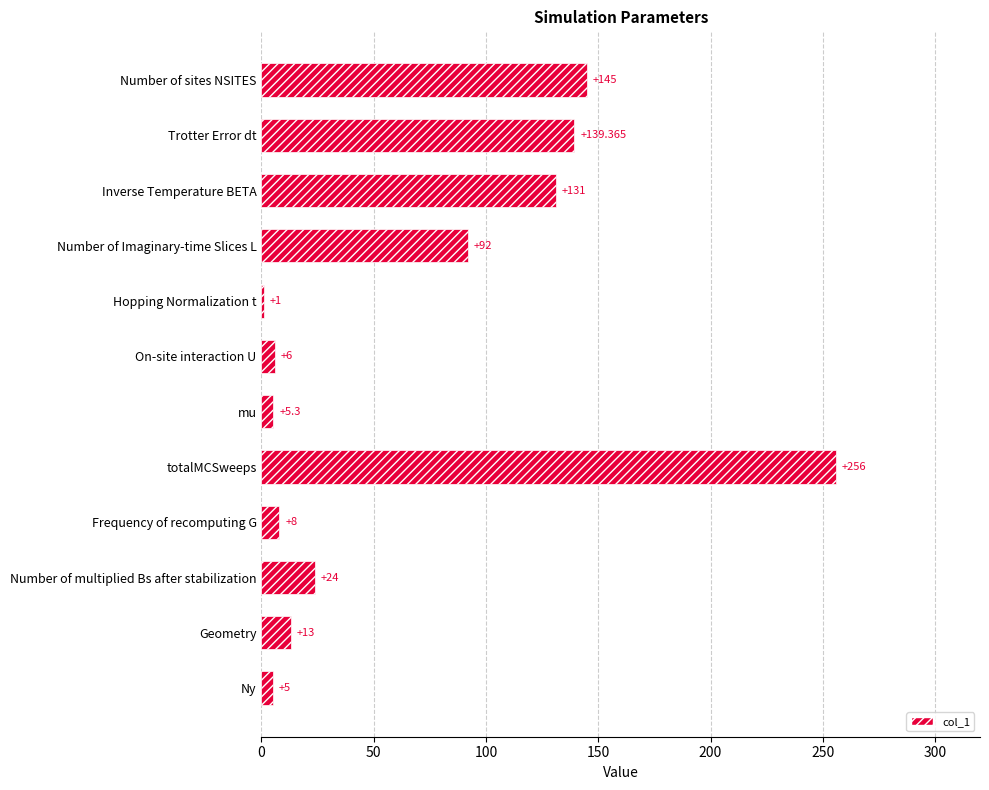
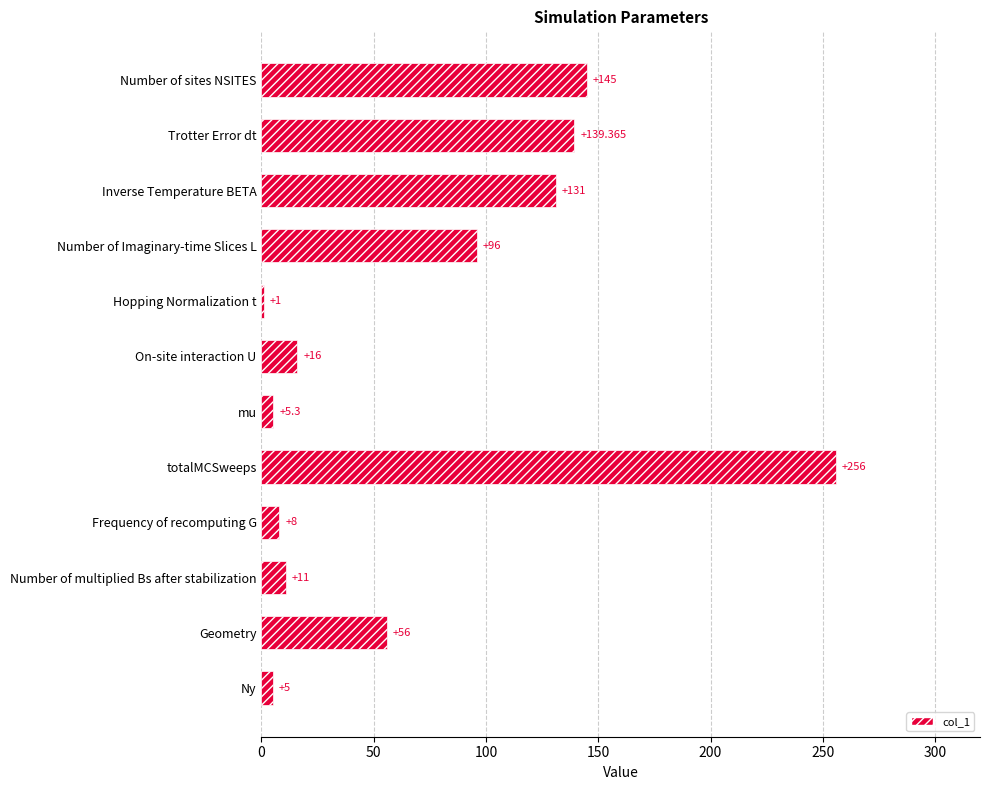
Number of Imaginary-time Slices L: +92 -> +96
On-site interaction U: +6 -> +16
Number of multiplied Bs after stabilization: +24 -> +11
Geometry: +13 -> +56
